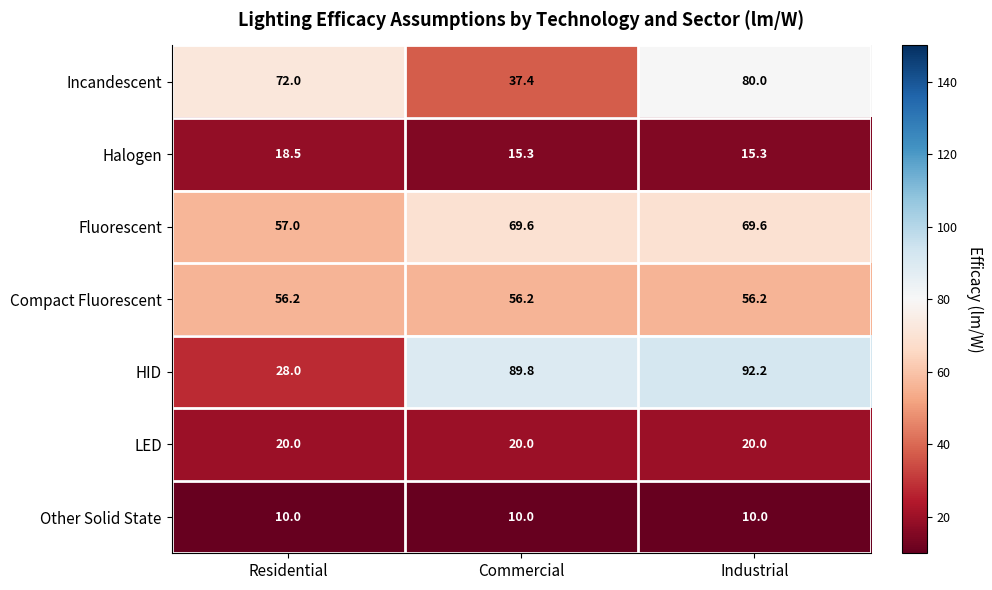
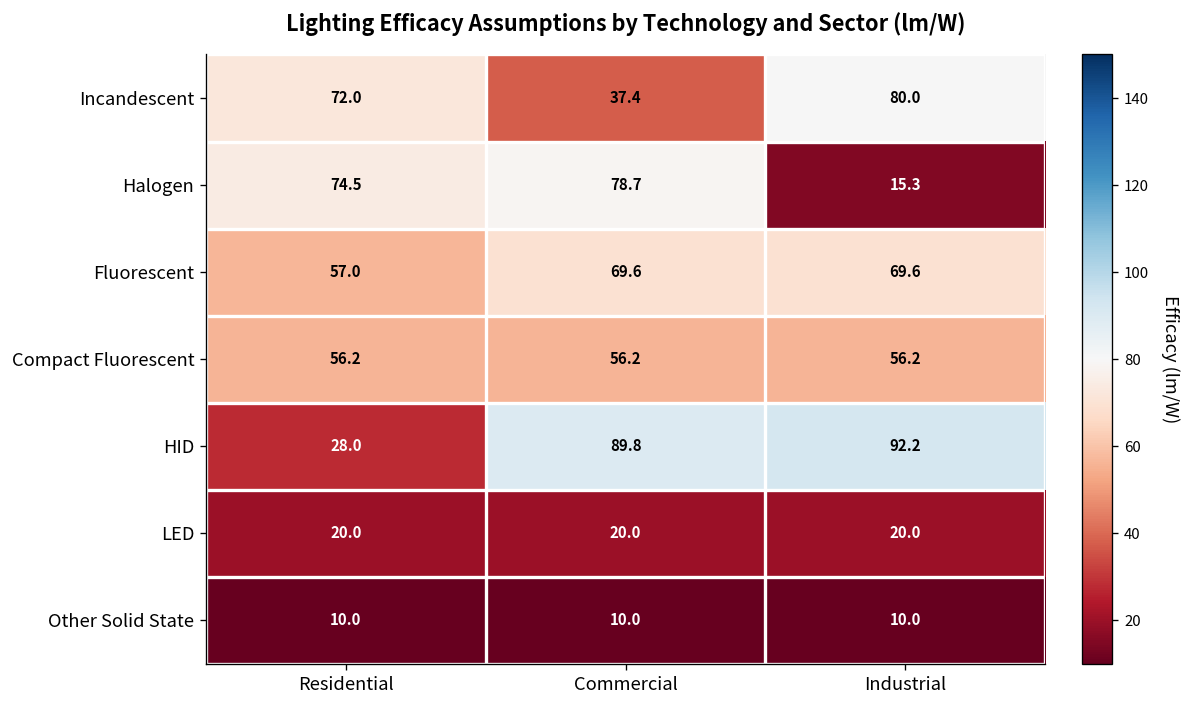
Halogen, Residential: 18.5 -> 74.5
Halogen, Commercial: 15.3 -> 78.7
